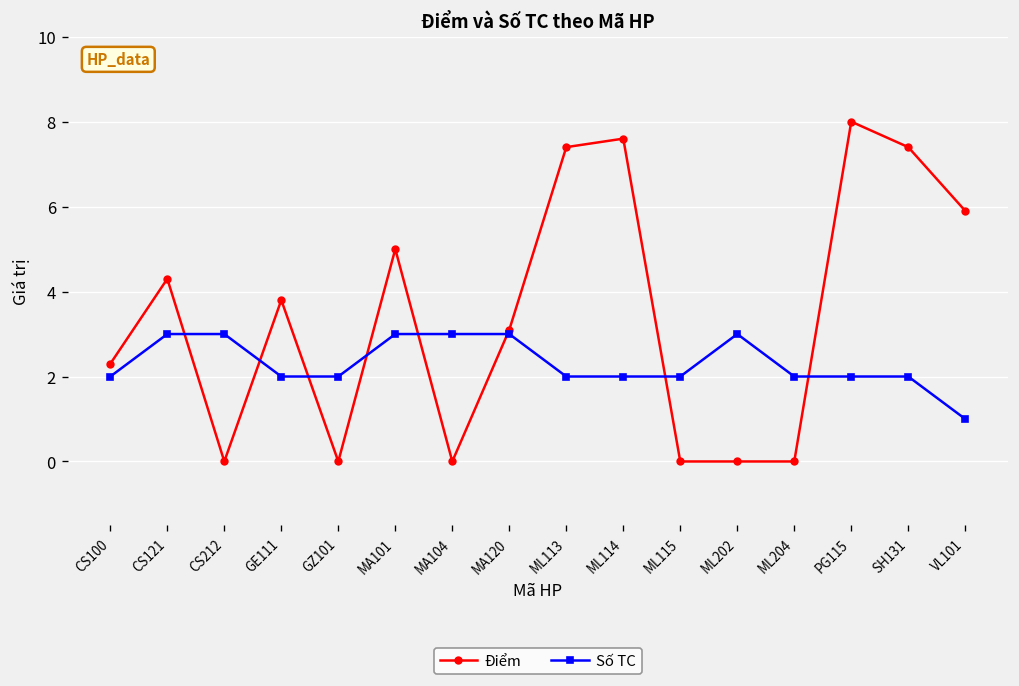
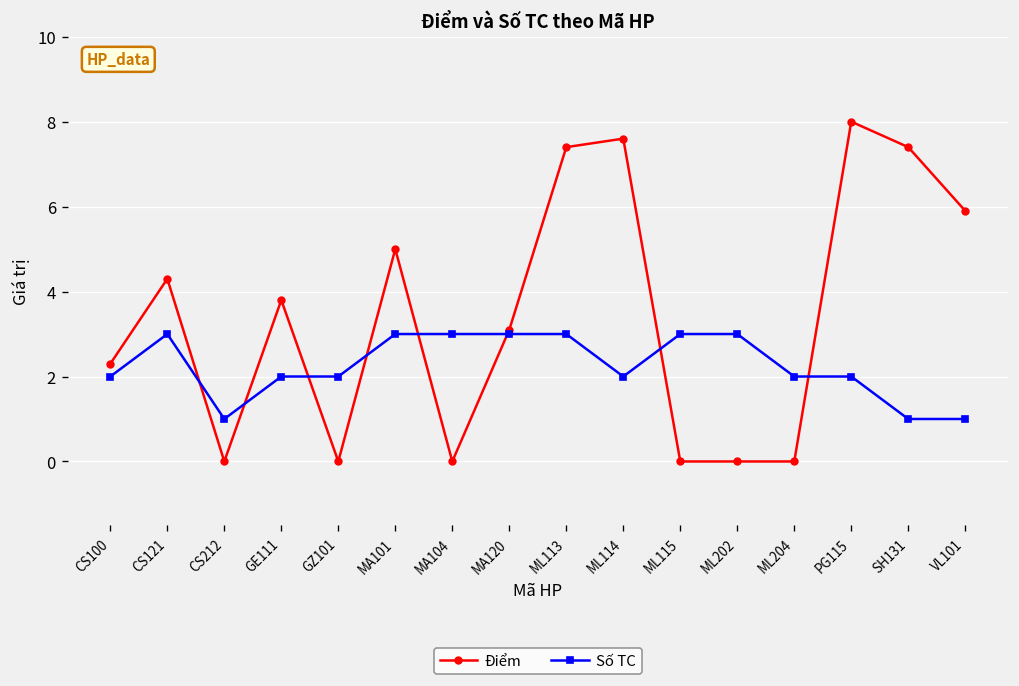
Số TC, CS212: 3 -> 1
Số TC, ML113: 2 -> 3
Số TC, ML115: 2 -> 3
Số TC, SH131: 2 -> 1
